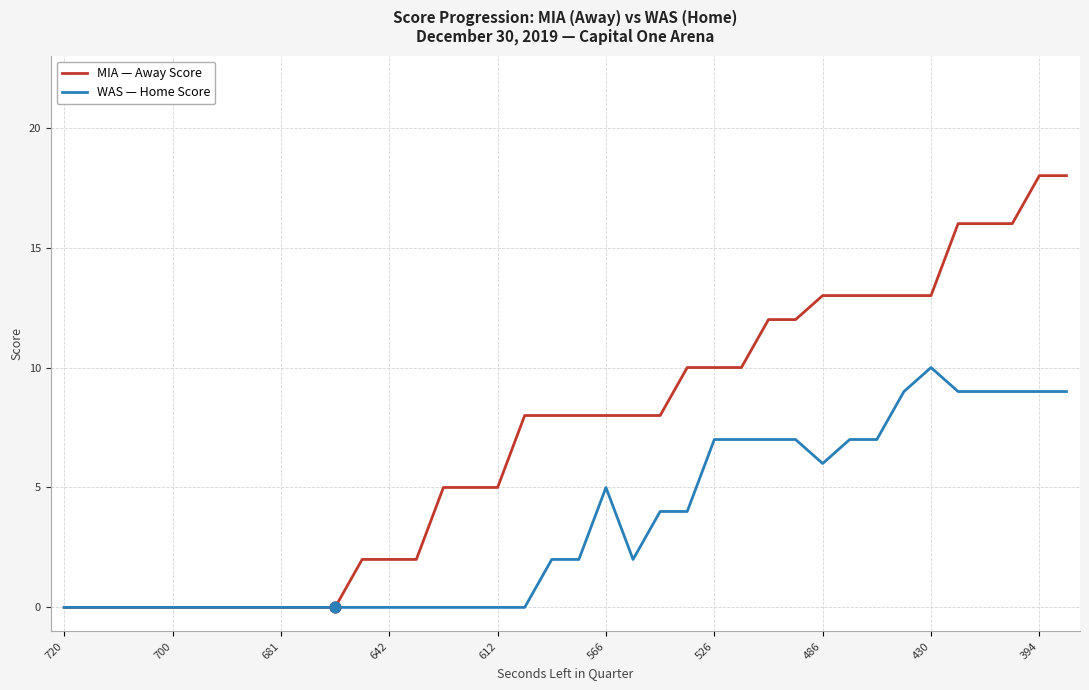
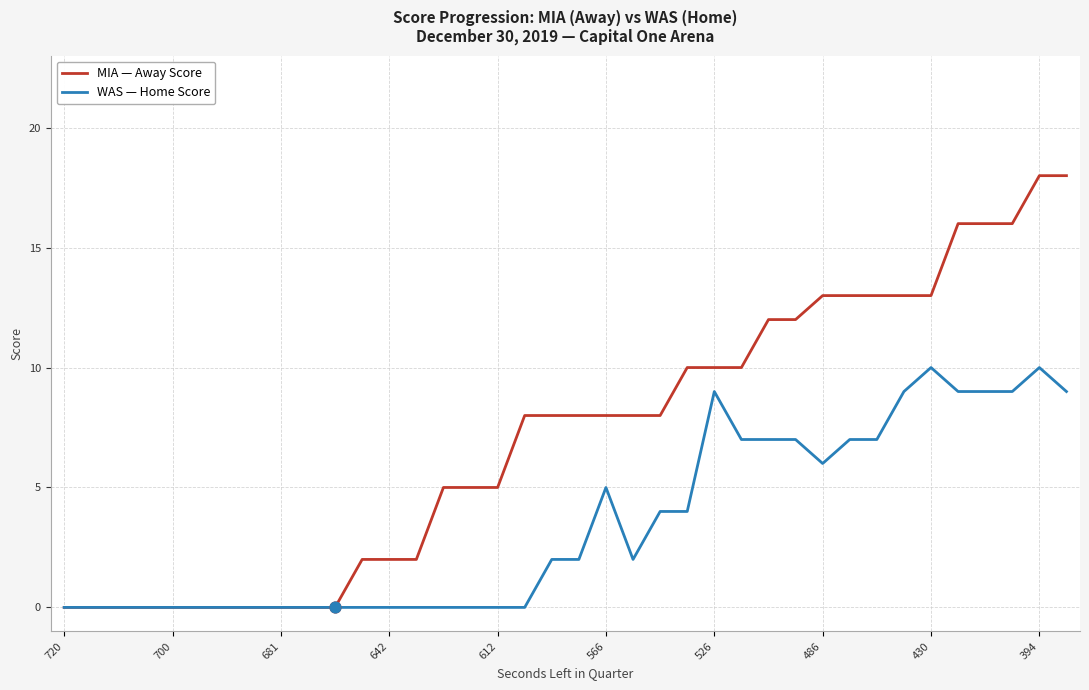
WAS — Home Score, 526: 7 -> 9
WAS — Home Score, 394: 9 -> 10
